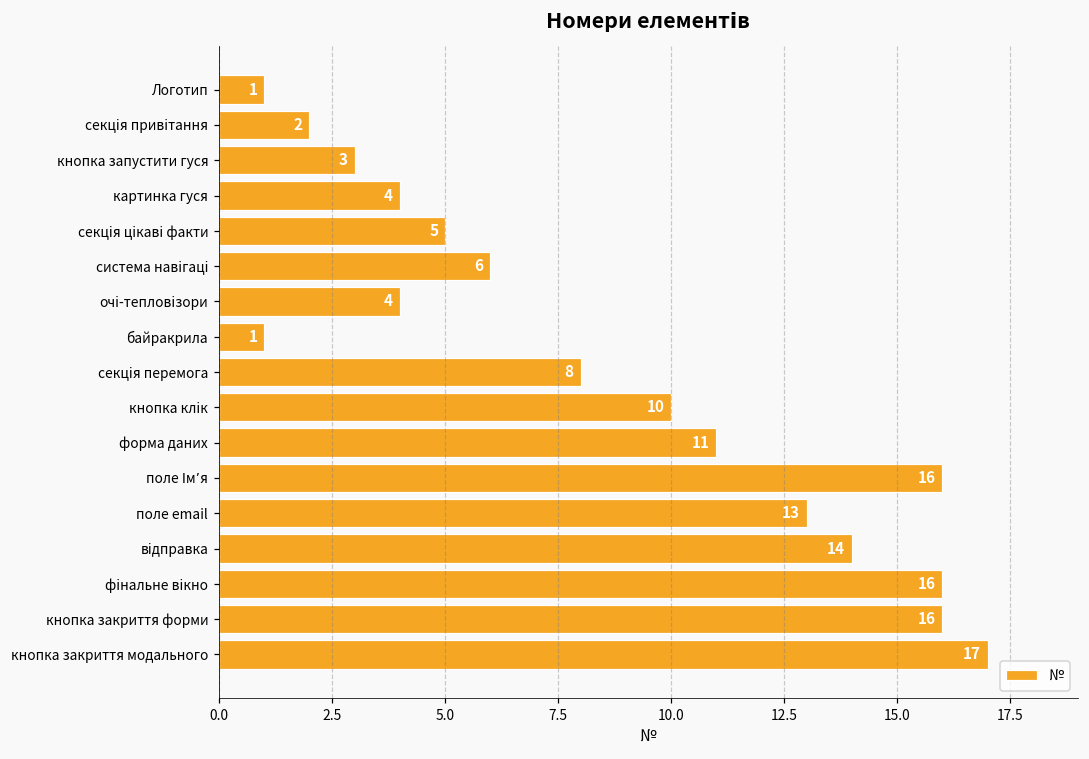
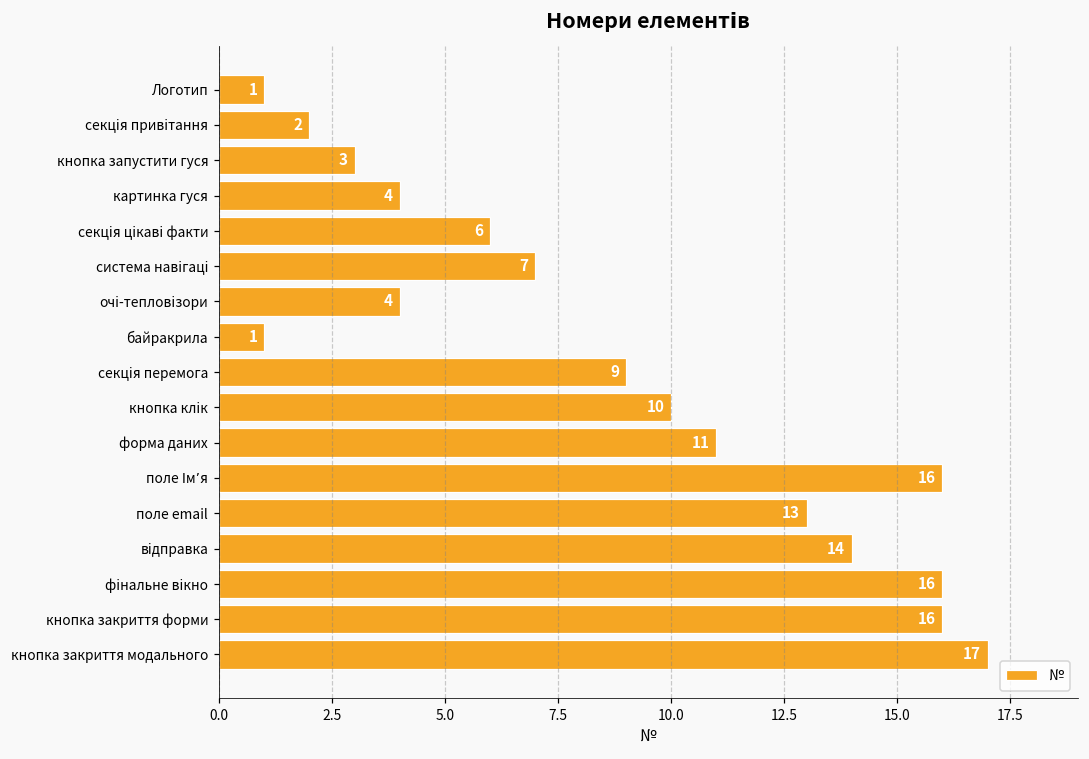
секція цікаві факти: 5 -> 6
система навігаці: 6 -> 7
секція перемога: 8 -> 9
